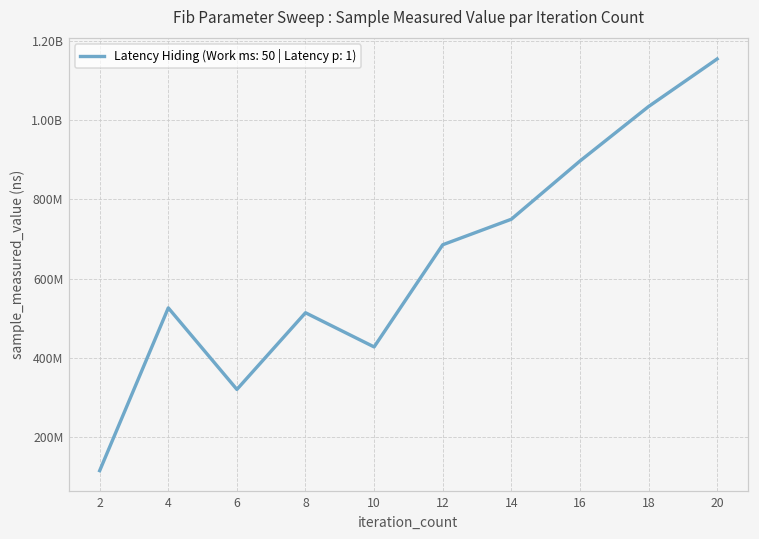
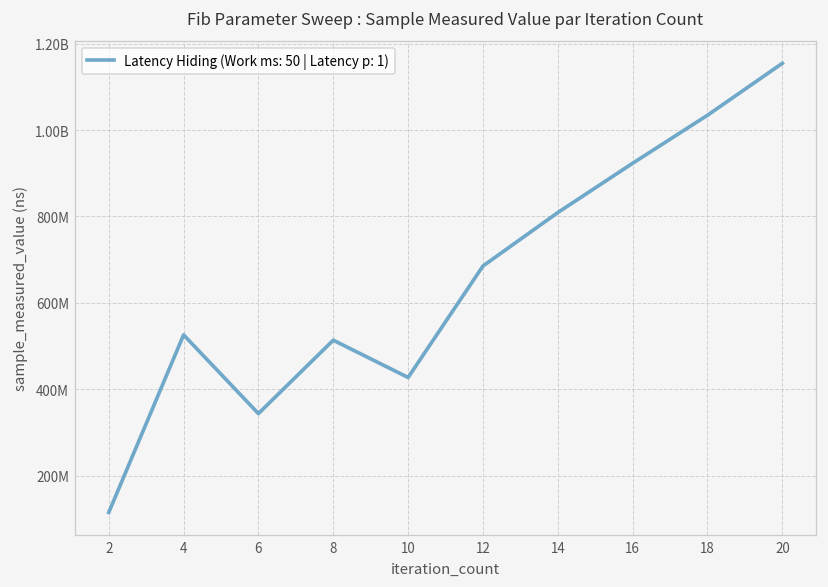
6: 320000000 -> 340000000
14: 750000000 -> 810000000
16: 900000000 -> 920000000
